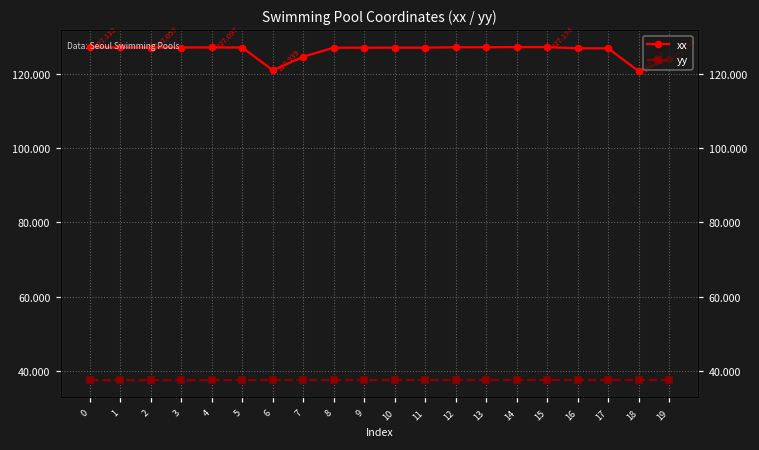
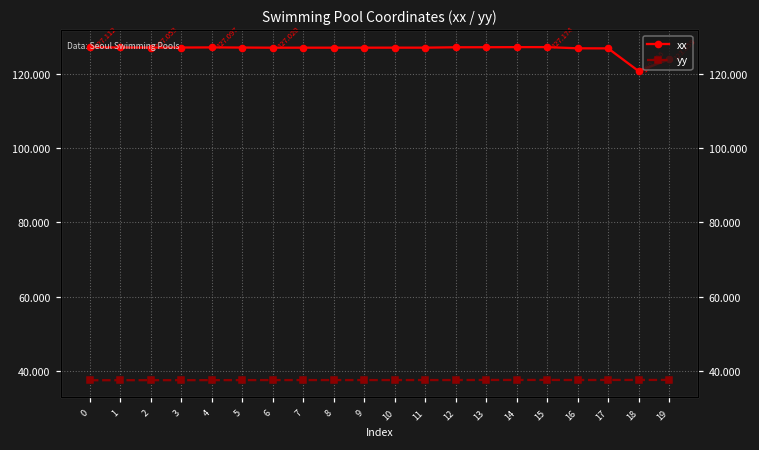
xx, 6: 120.939 -> 127.020
xx, 7: 125 -> 127
